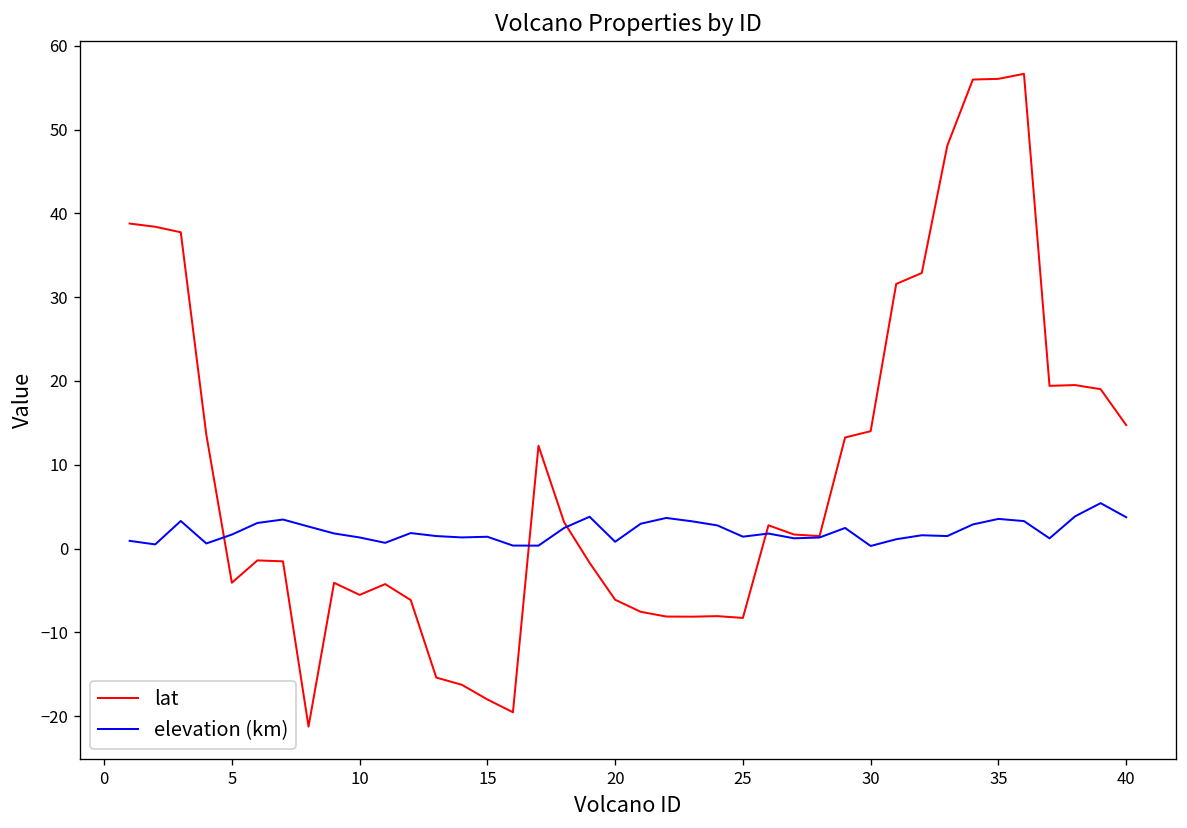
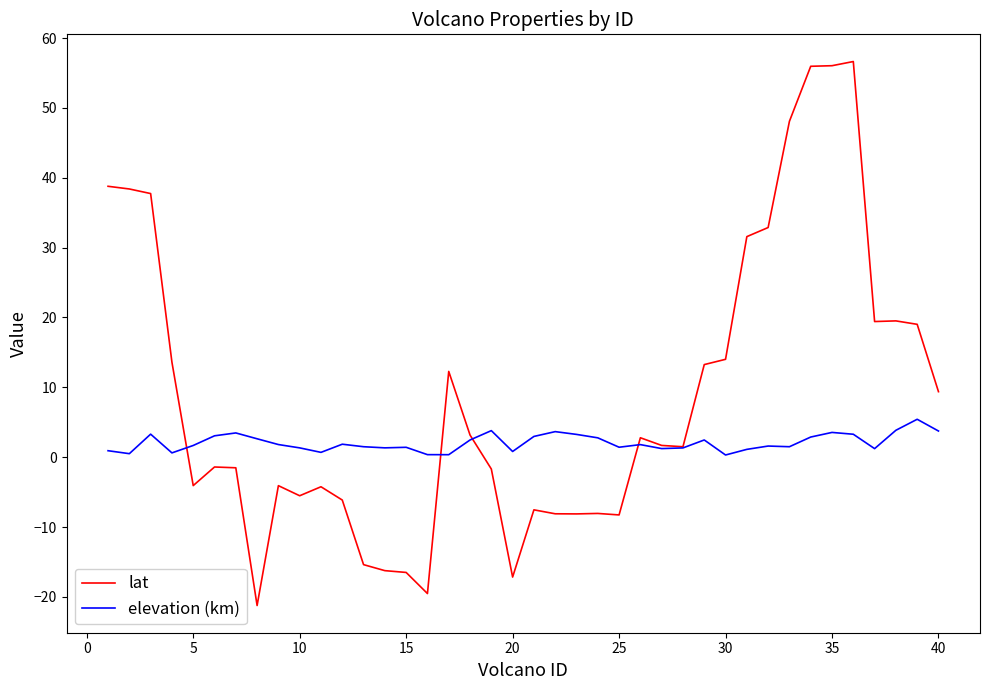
lat, 15: -18 -> -17
lat, 20: -6 -> -17
lat, 40: 15 -> 9
